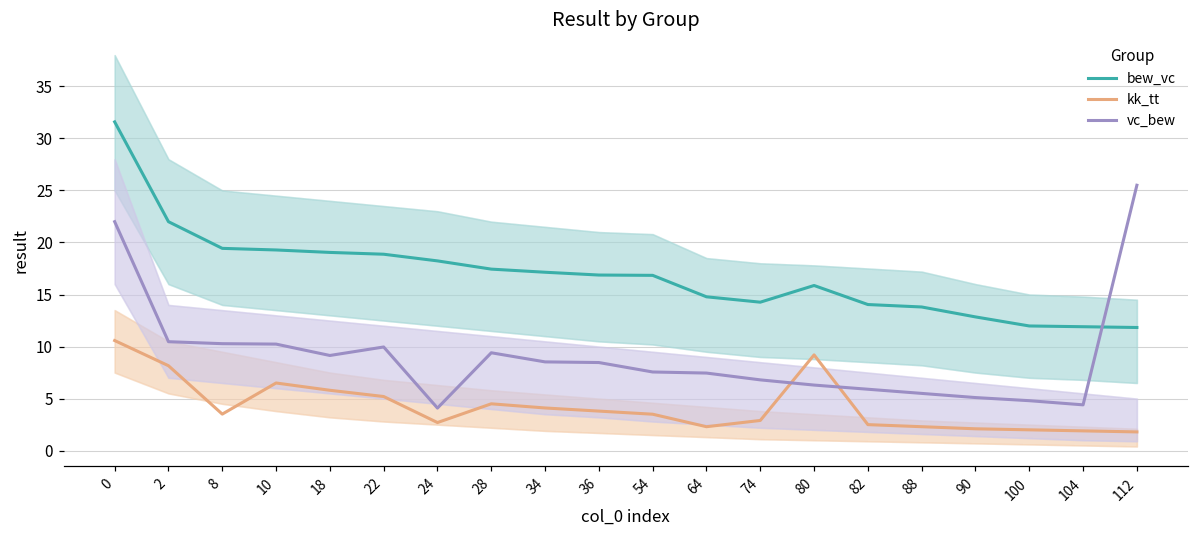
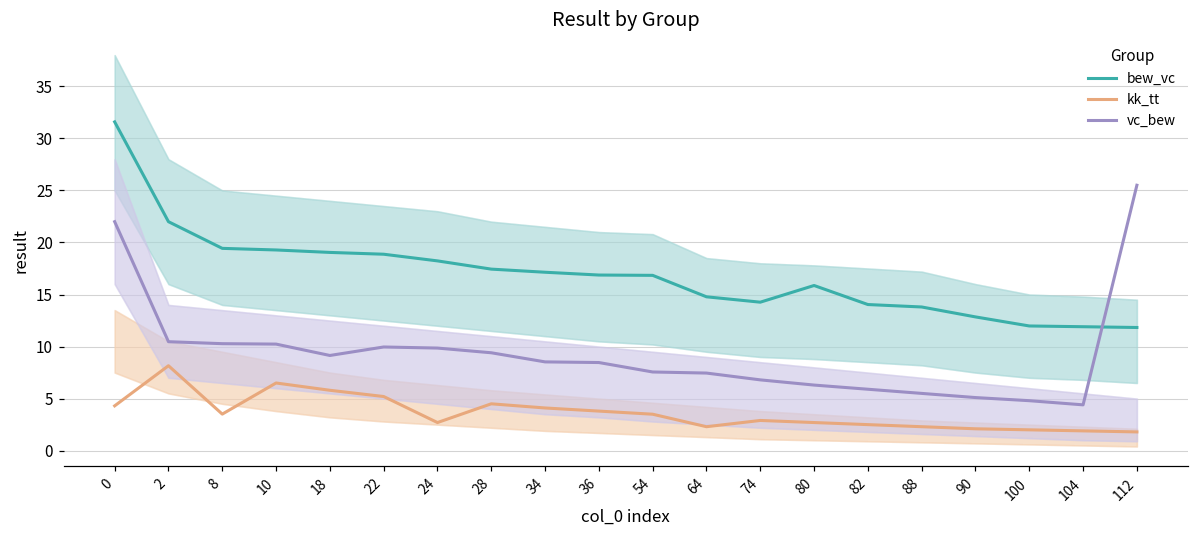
kk_tt, 0: 11 -> 4
vc_bew, 24: 4 -> 10
kk_tt, 80: 9 -> 3
